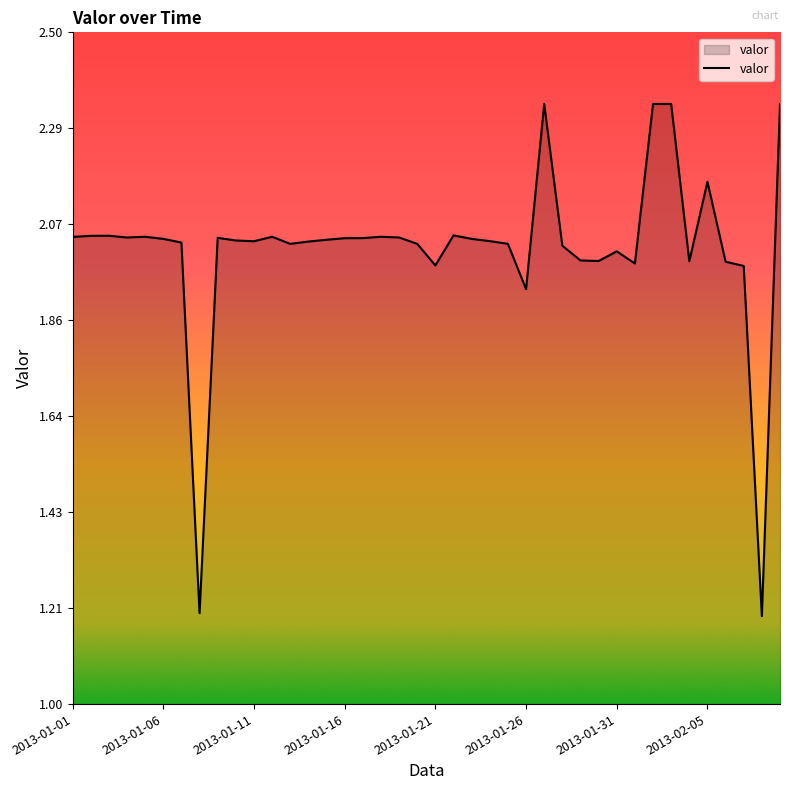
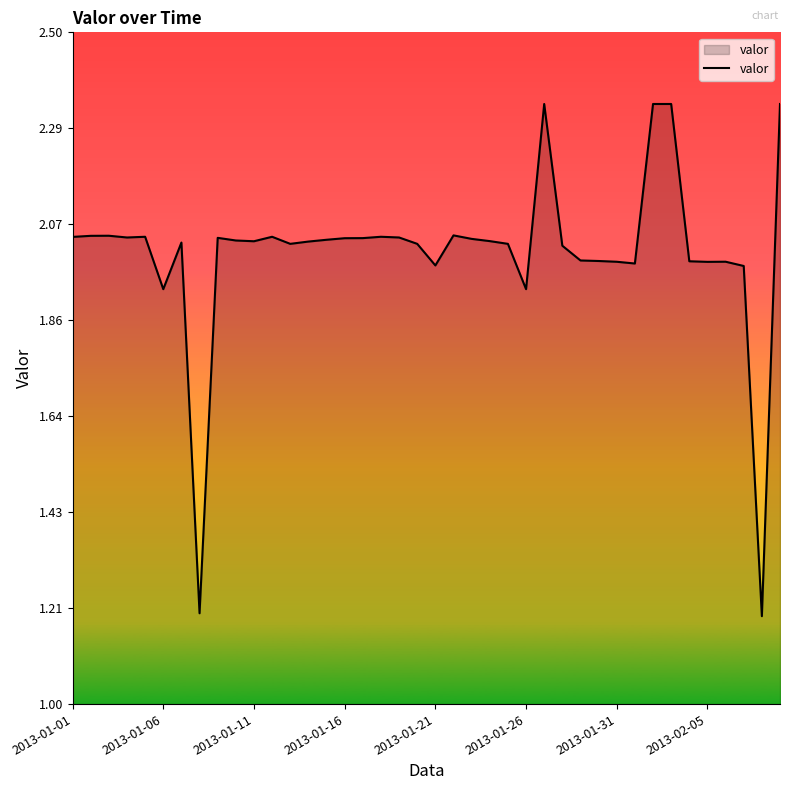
2013-01-06: 2.04 -> 1.93
2013-01-31: 2.01 -> 1.99
2013-02-05: 2.17 -> 1.99
